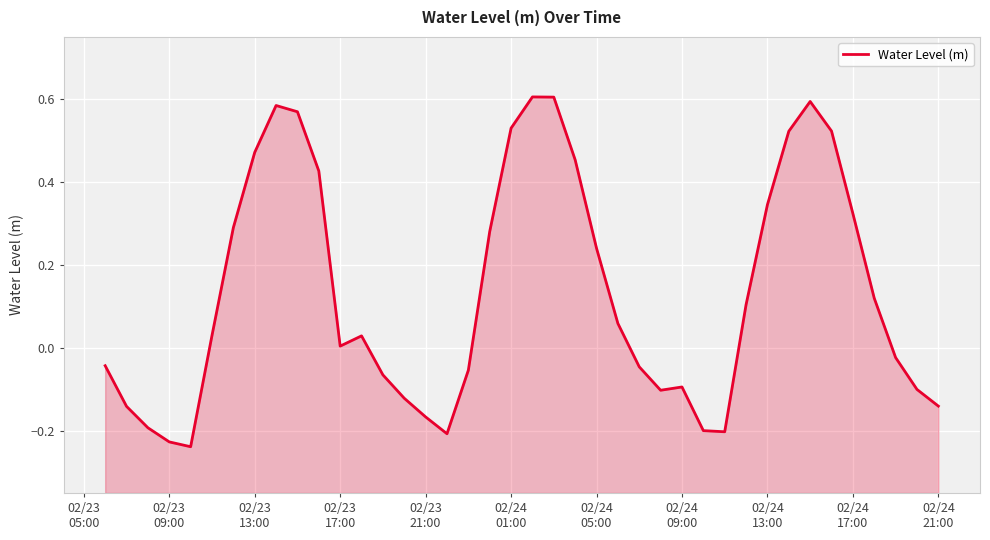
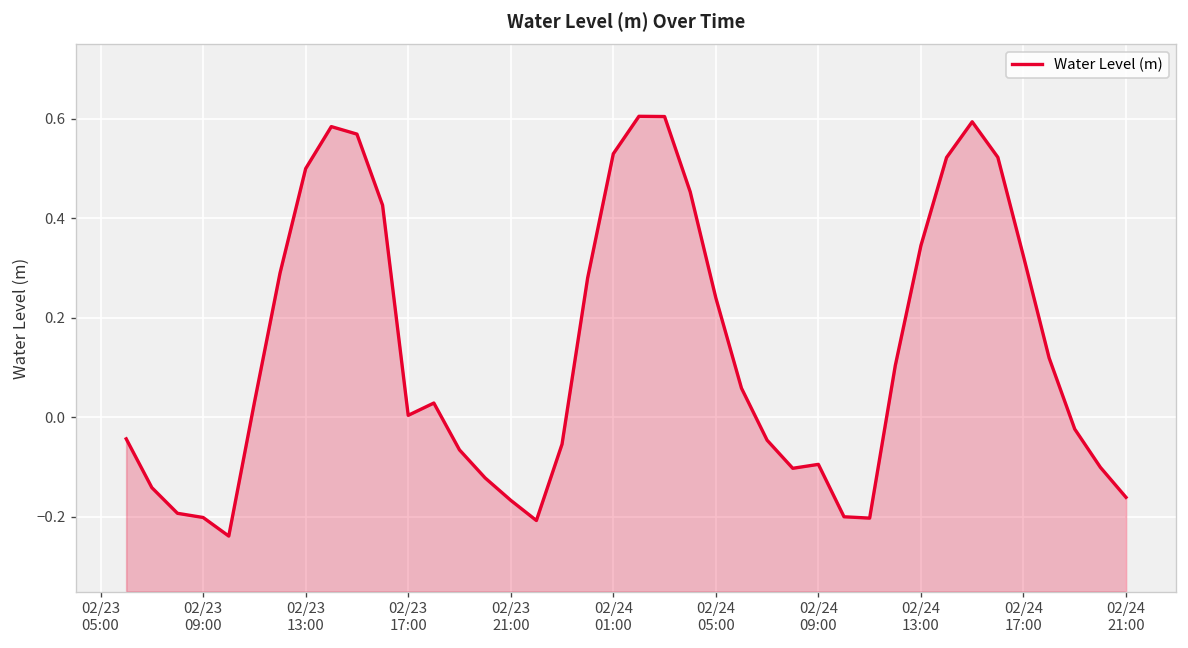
02/23 09:00: -0.23 -> -0.20
02/23 13:00: 0.47 -> 0.50
02/24 21:00: -0.14 -> -0.16
